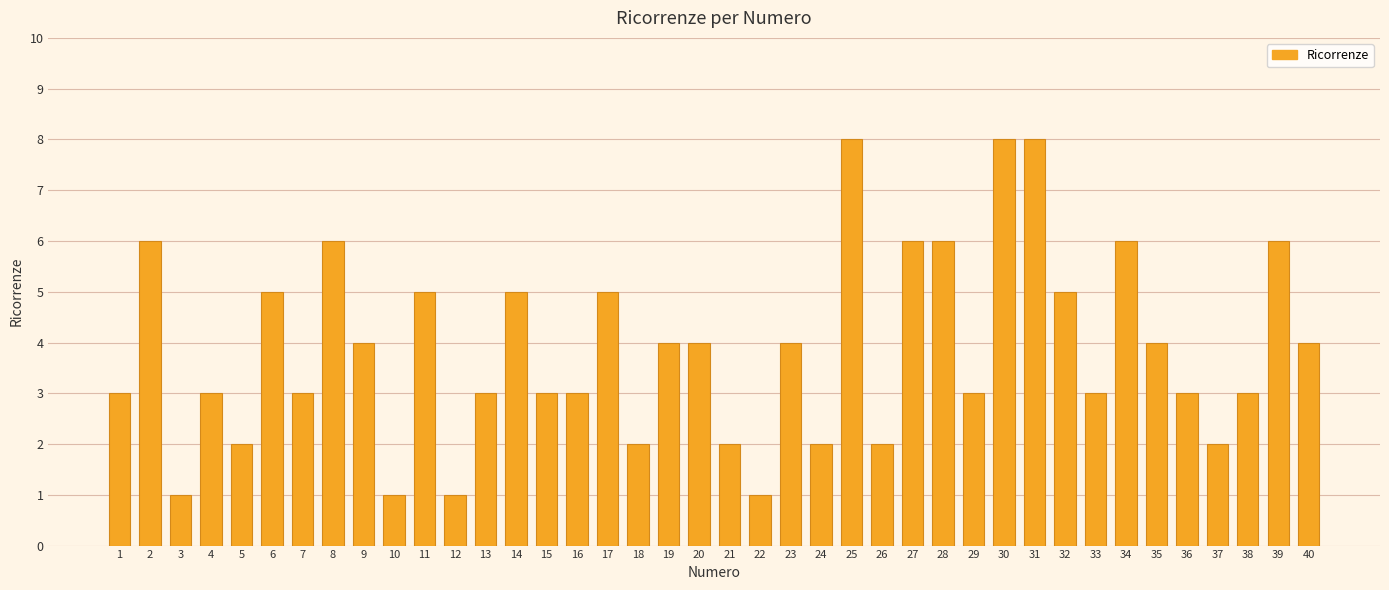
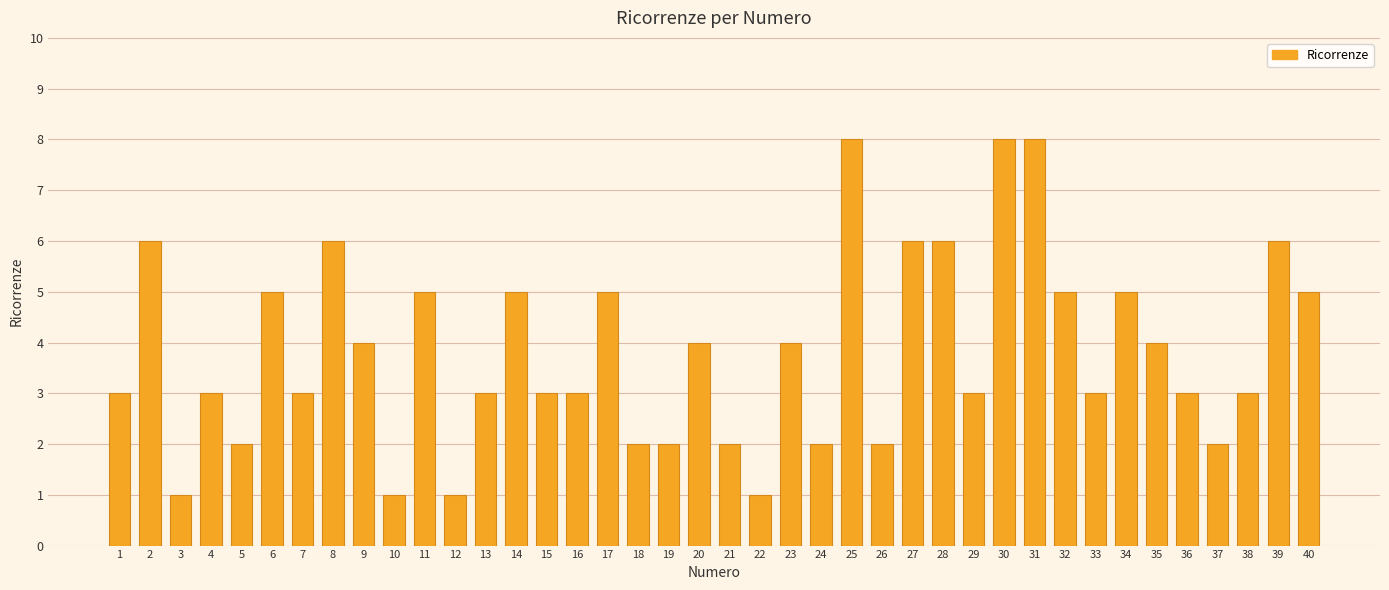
19: 4 -> 2
34: 6 -> 5
40: 4 -> 5
